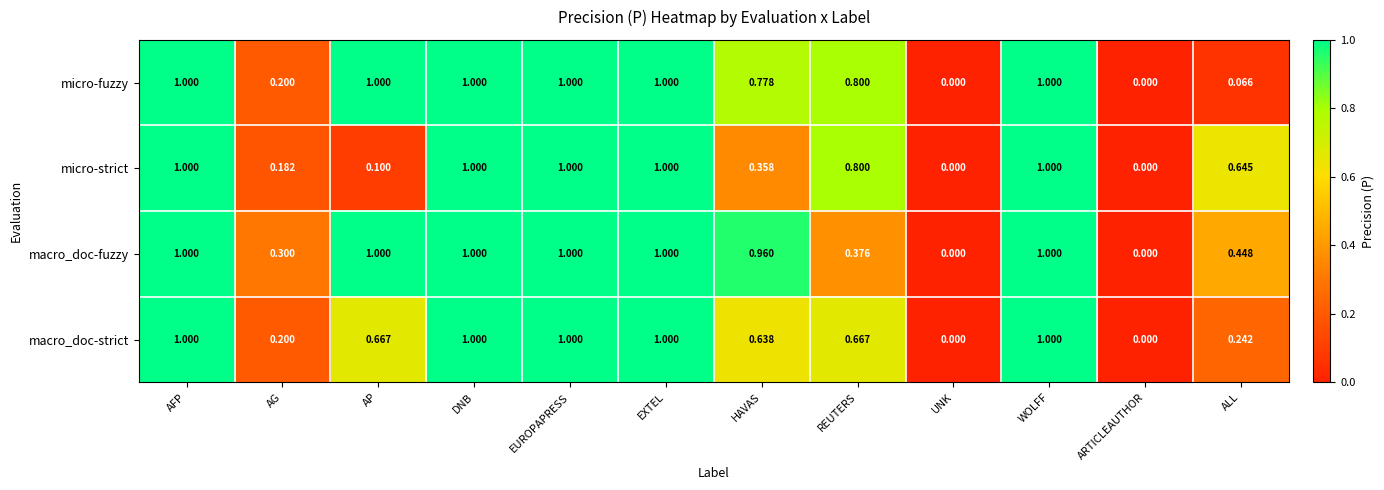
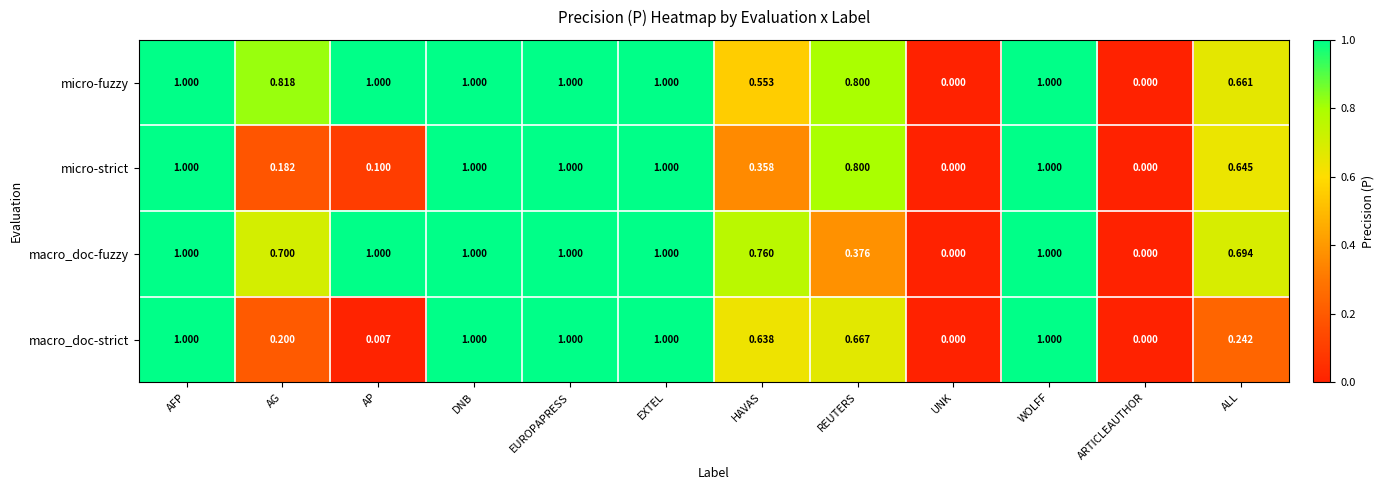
micro-fuzzy, AG: 0.200 -> 0.818
micro-fuzzy, HAVAS: 0.778 -> 0.553
micro-fuzzy, ALL: 0.066 -> 0.661
macro_doc-fuzzy, AG: 0.300 -> 0.700
macro_doc-fuzzy, HAVAS: 0.960 -> 0.760
macro_doc-fuzzy, ALL: 0.448 -> 0.694
macro_doc-strict, AP: 0.667 -> 0.007
